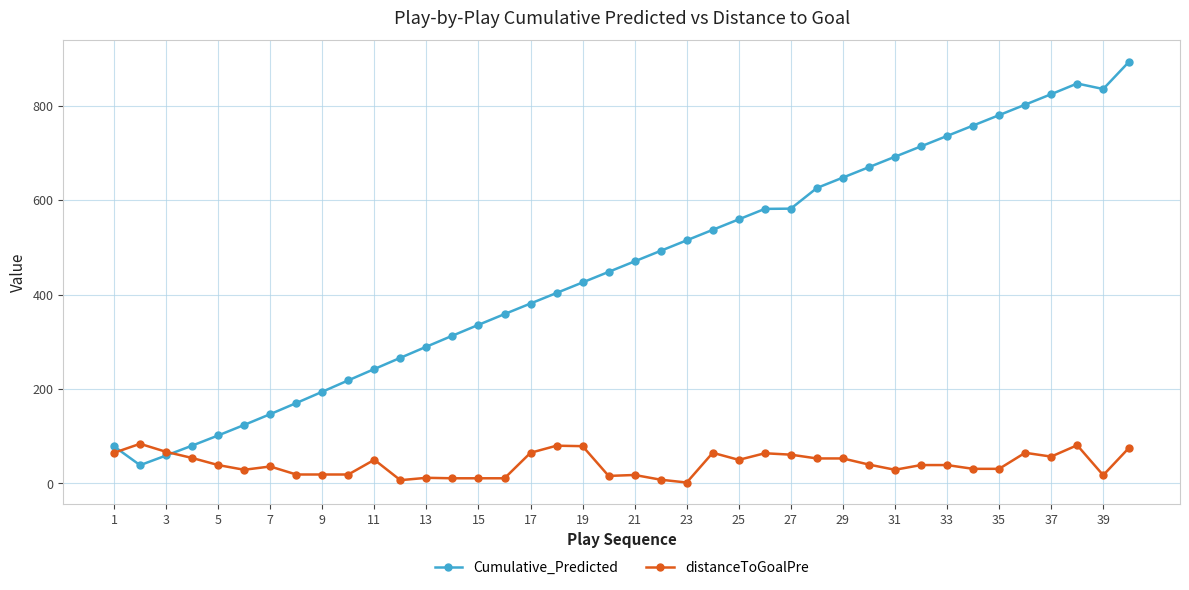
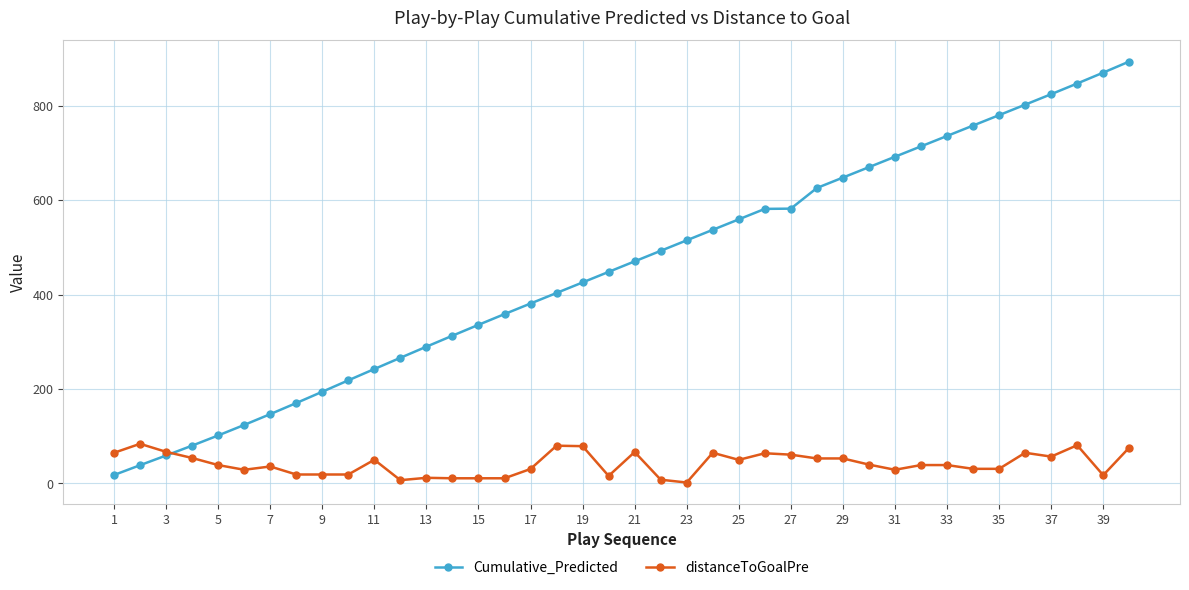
Cumulative_Predicted, 1: 80 -> 20
distanceToGoalPre, 17: 70 -> 30
distanceToGoalPre, 21: 20 -> 70
Cumulative_Predicted, 39: 840 -> 870
